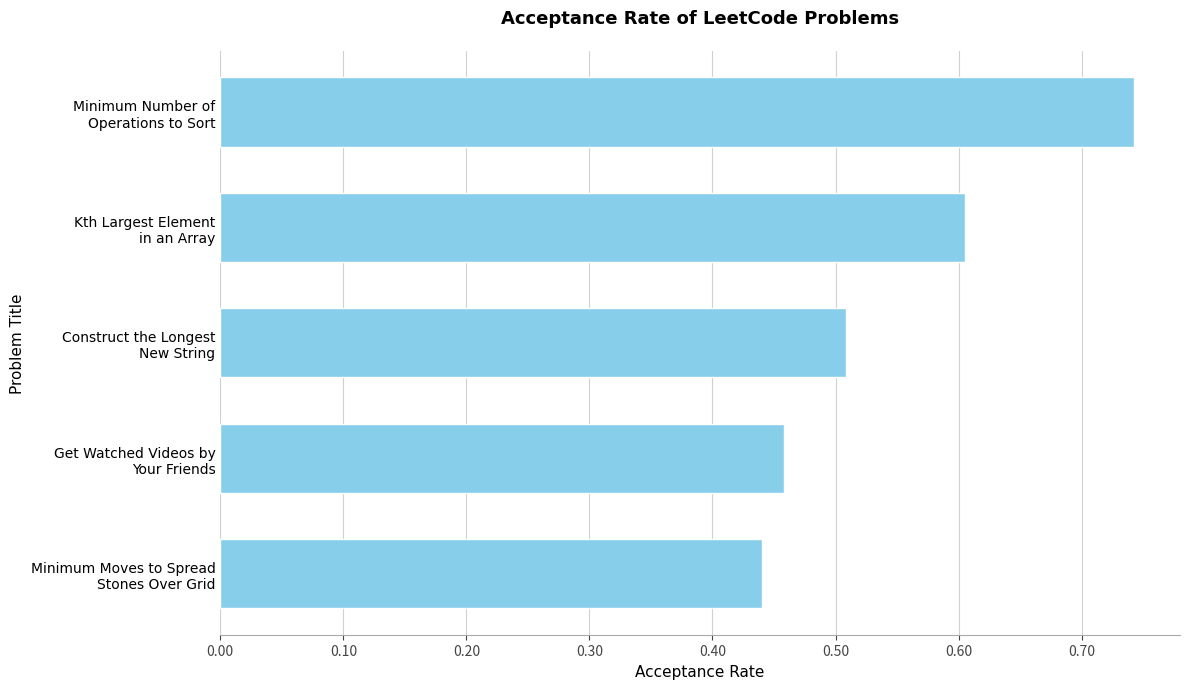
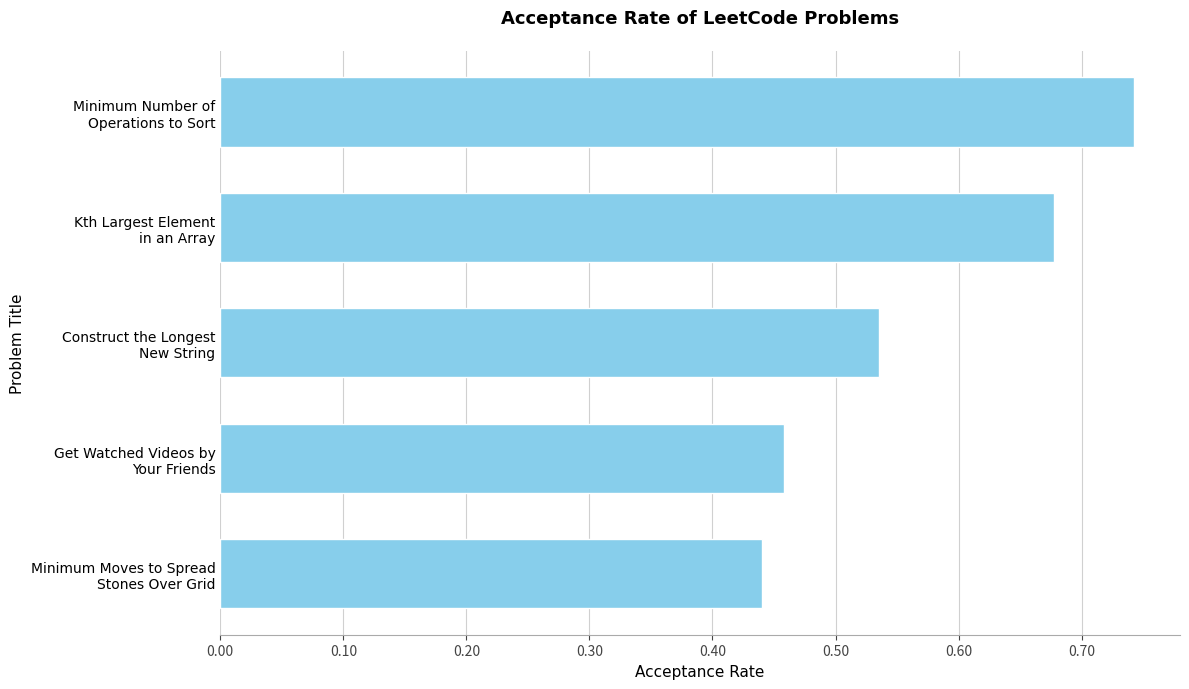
Kth Largest Element in an Array: 0.605 -> 0.677
Construct the Longest New String: 0.508 -> 0.536
